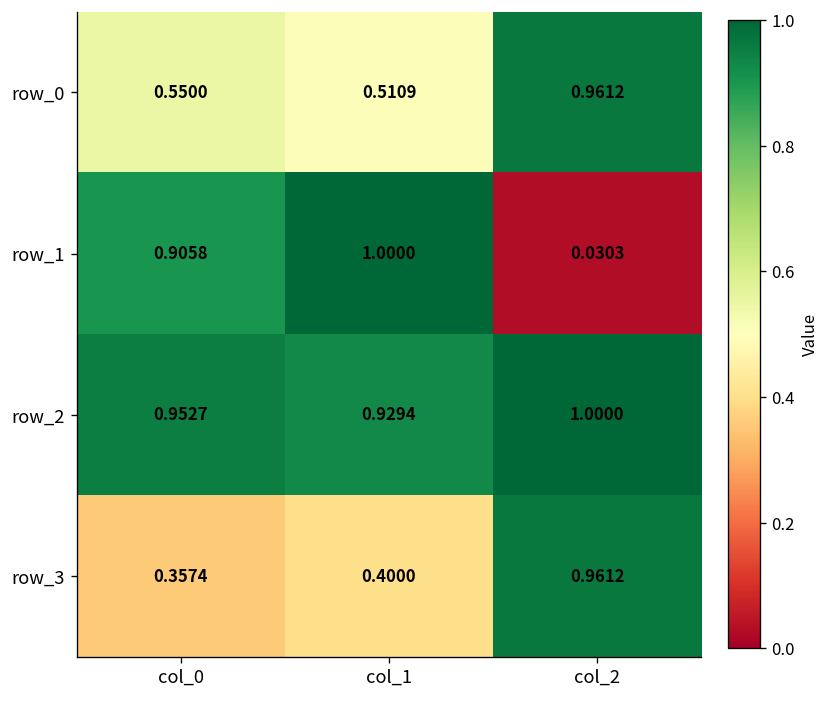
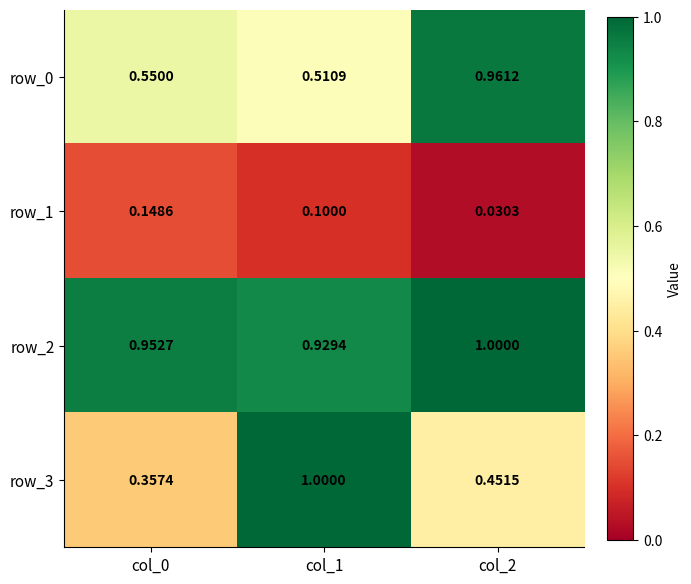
row_1, col_0: 0.9058 -> 0.1486
row_1, col_1: 1.0000 -> 0.1000
row_3, col_1: 0.4000 -> 1.0000
row_3, col_2: 0.9612 -> 0.4515
